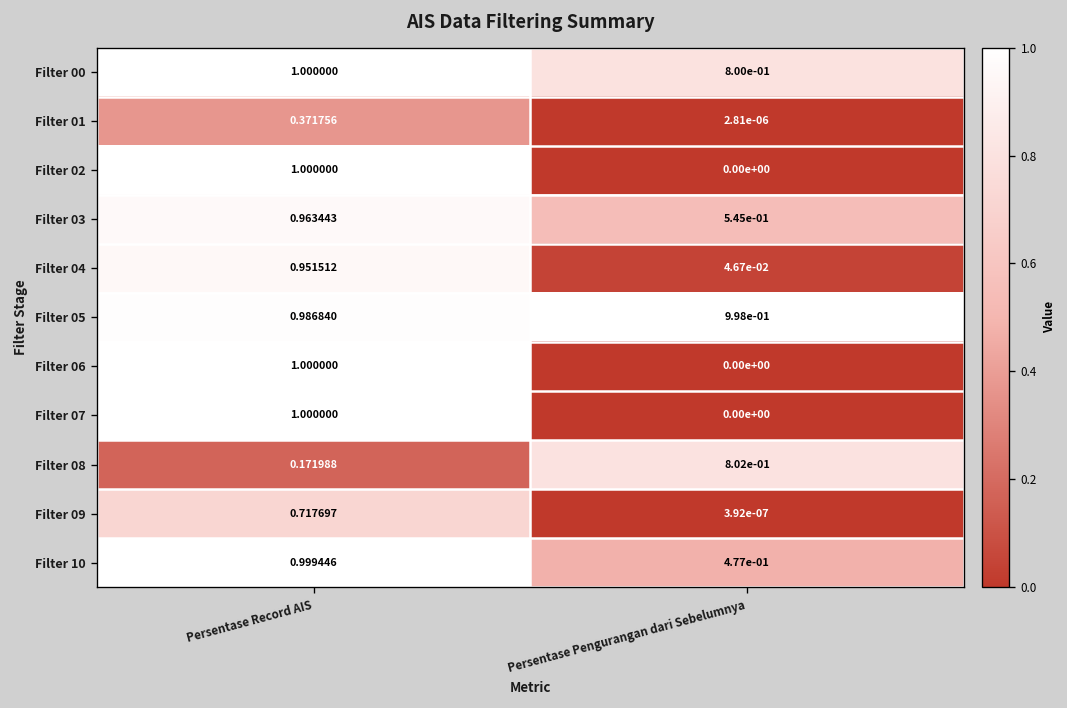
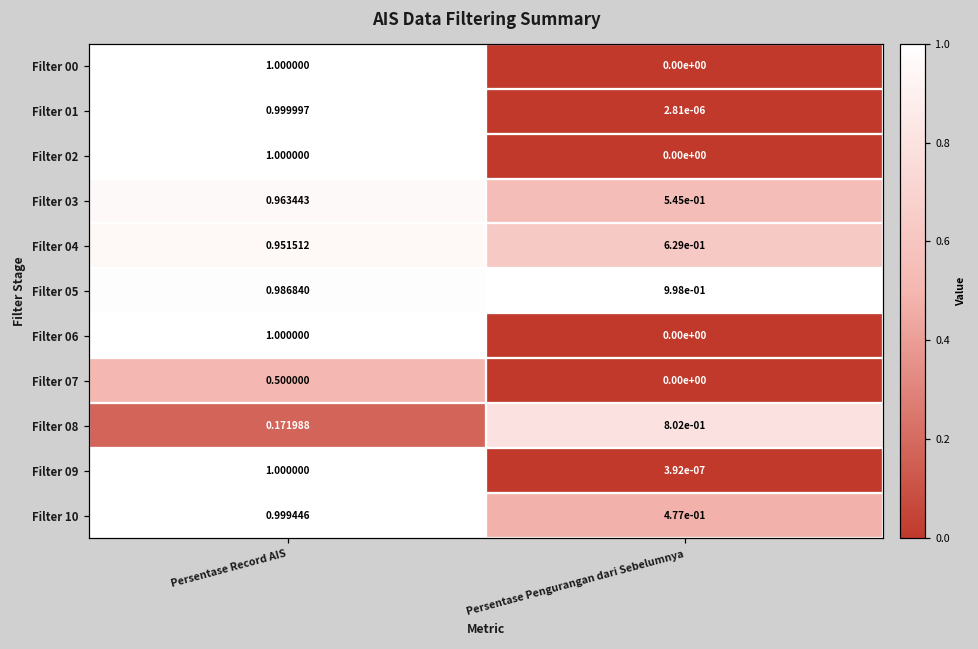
Filter 00, Persentase Pengurangan dari Sebelumnya: 8.00e-01 -> 0.00e+00
Filter 01, Persentase Record AIS: 0.371756 -> 0.999997
Filter 04, Persentase Pengurangan dari Sebelumnya: 4.67e-02 -> 6.29e-01
Filter 07, Persentase Record AIS: 1.000000 -> 0.500000
Filter 09, Persentase Record AIS: 0.717697 -> 1.000000
